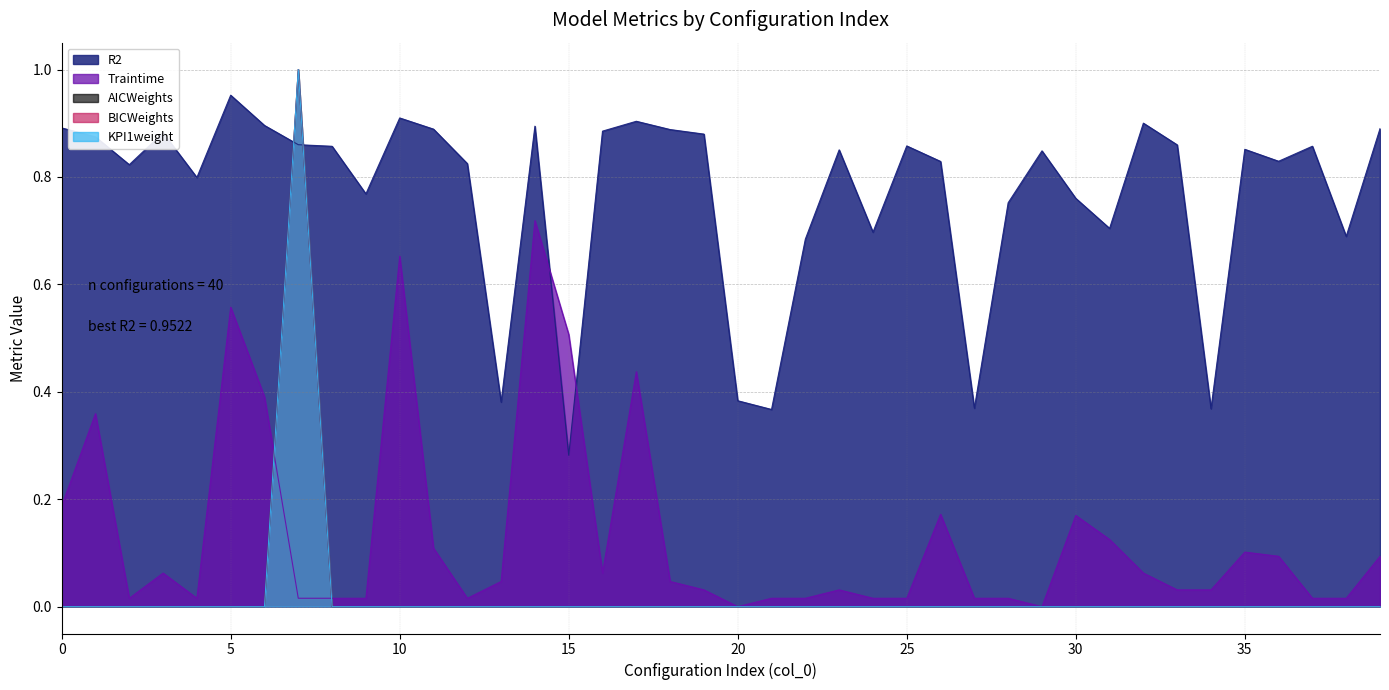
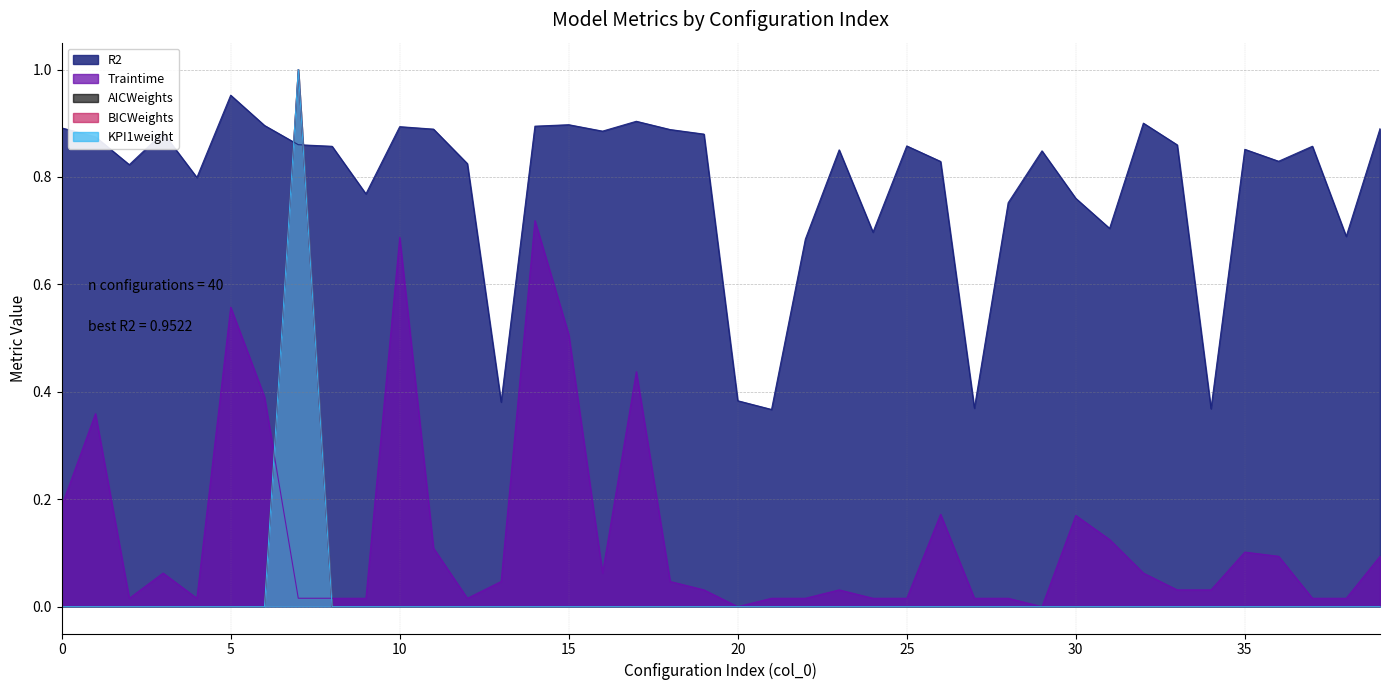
R2, 10: 0.91 -> 0.89
Traintime, 10: 0.65 -> 0.69
R2, 15: 0.28 -> 0.90
